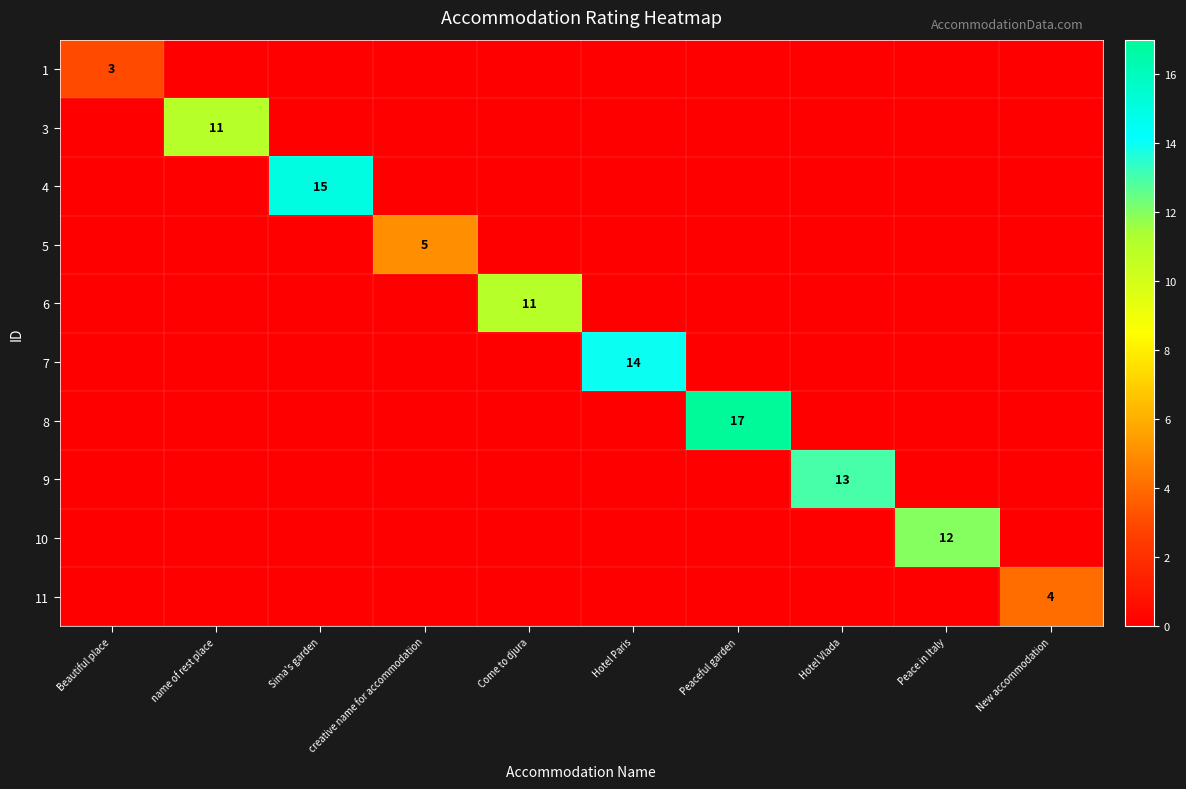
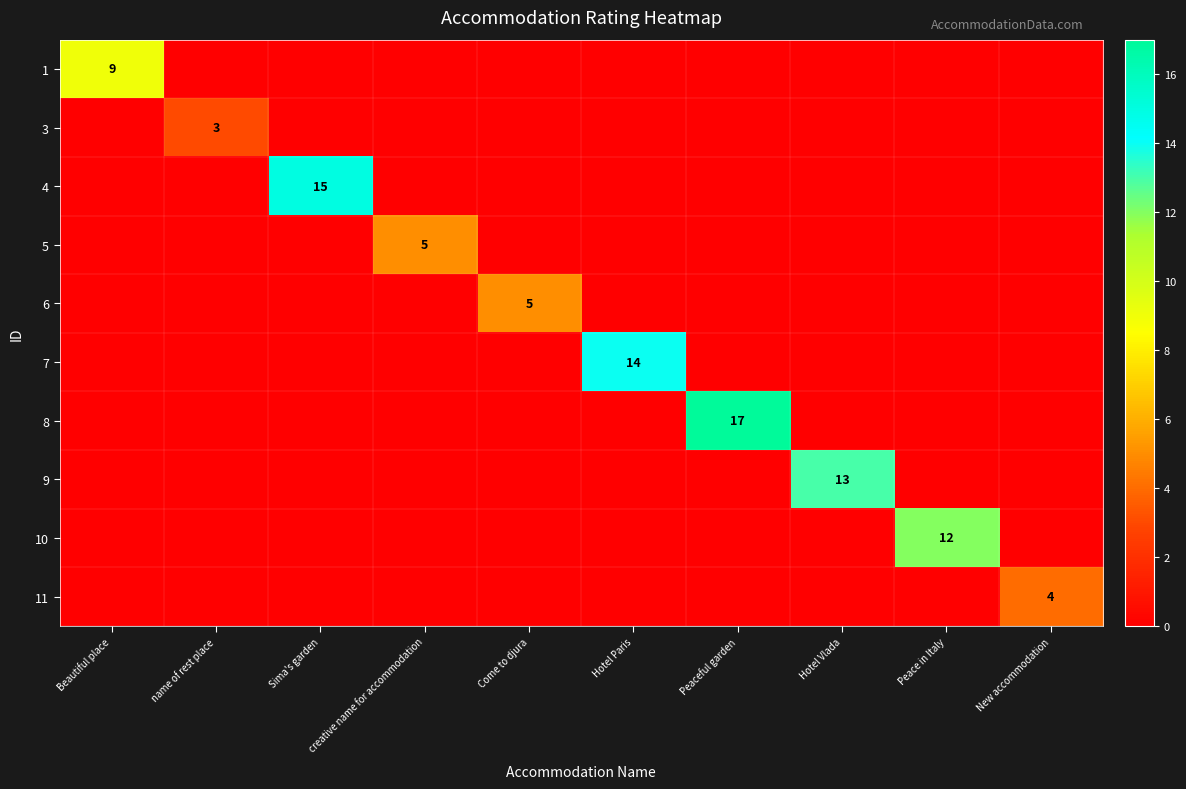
1, Beautiful place: 3 -> 9
3, name of rest place: 11 -> 3
6, Come to djura: 11 -> 5
